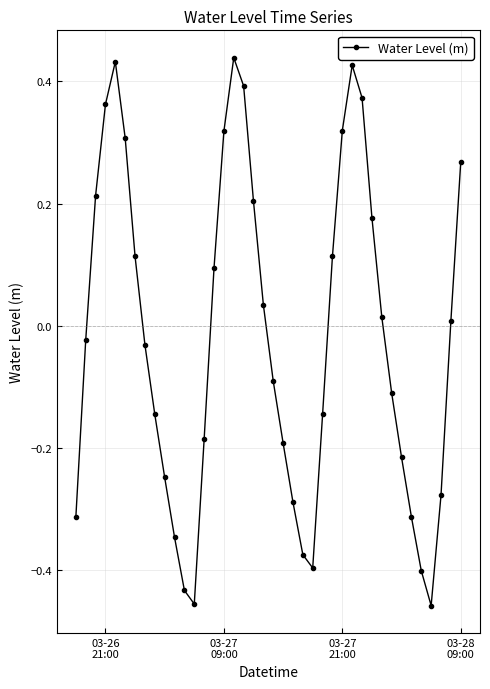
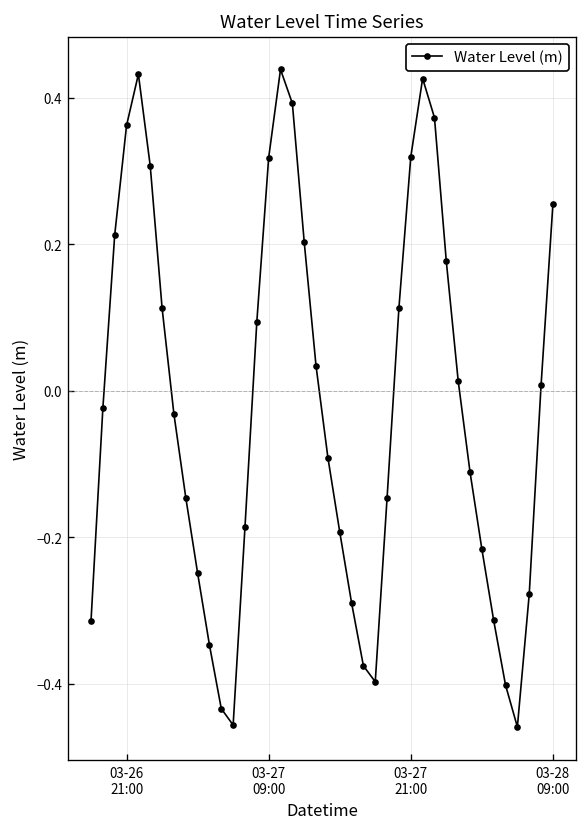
03-28 09:00: 0.27 -> 0.25
